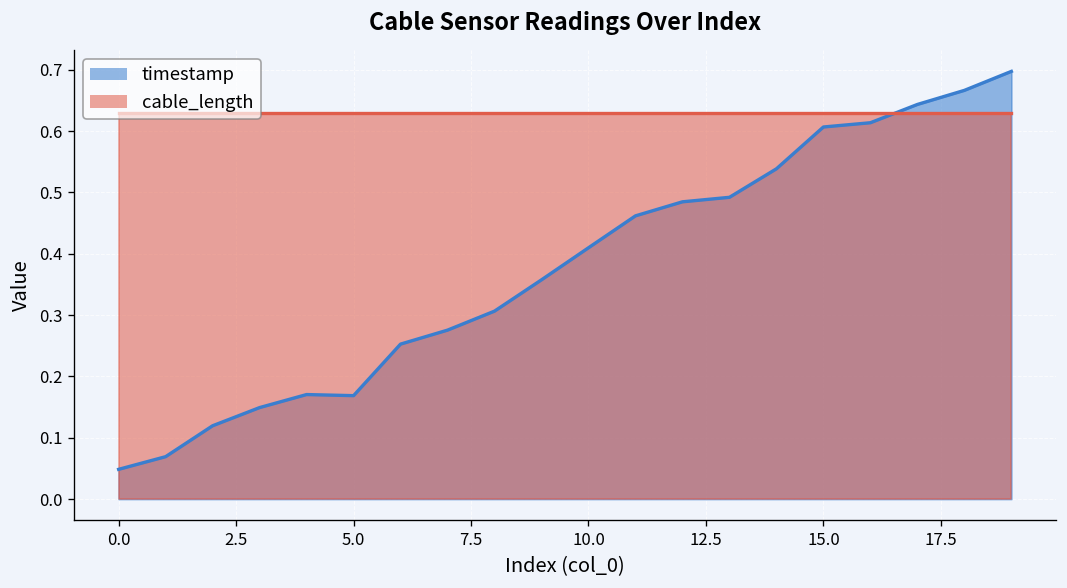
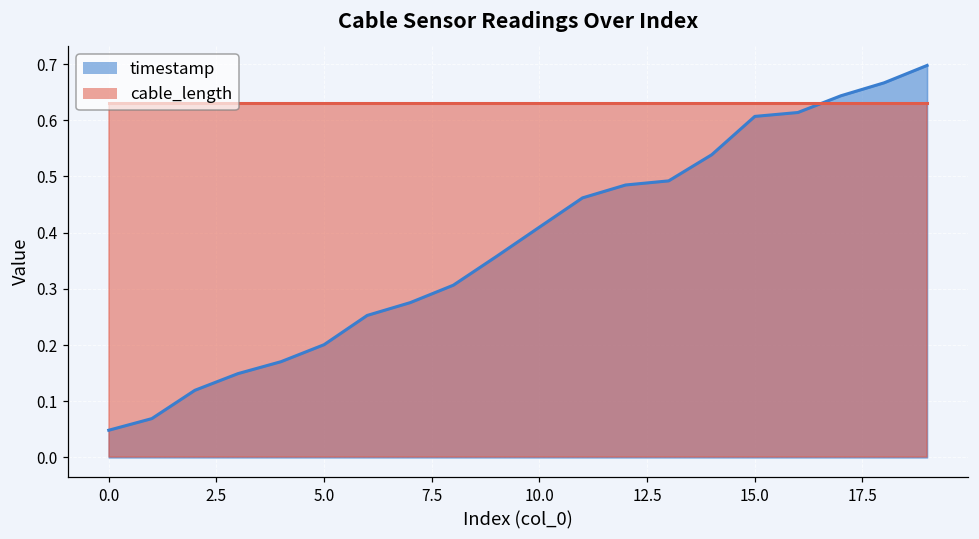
timestamp, 5.0: 0.17 -> 0.20
